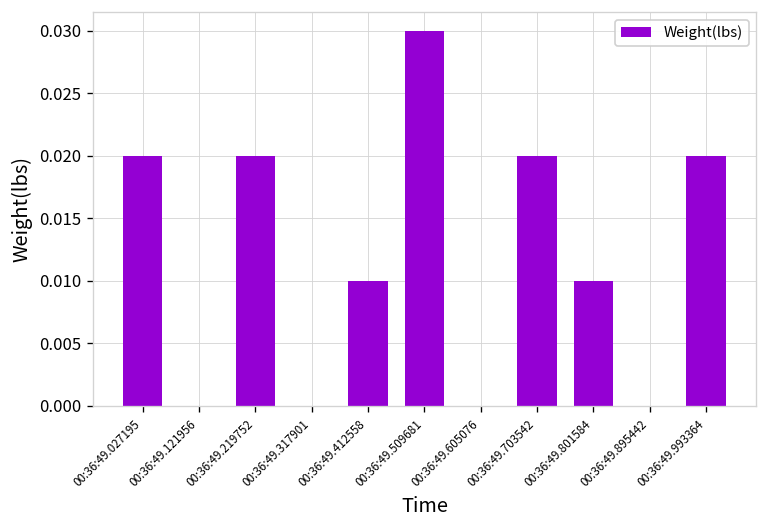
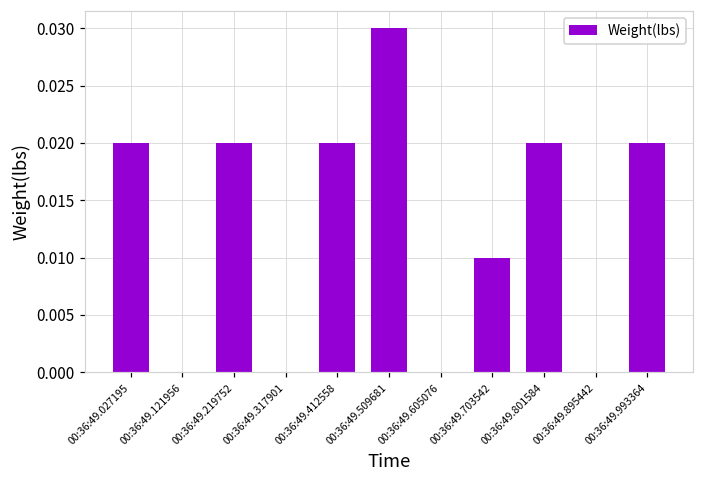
00:36:49.412558: 0.01 -> 0.02
00:36:49.703542: 0.02 -> 0.01
00:36:49.801584: 0.01 -> 0.02
